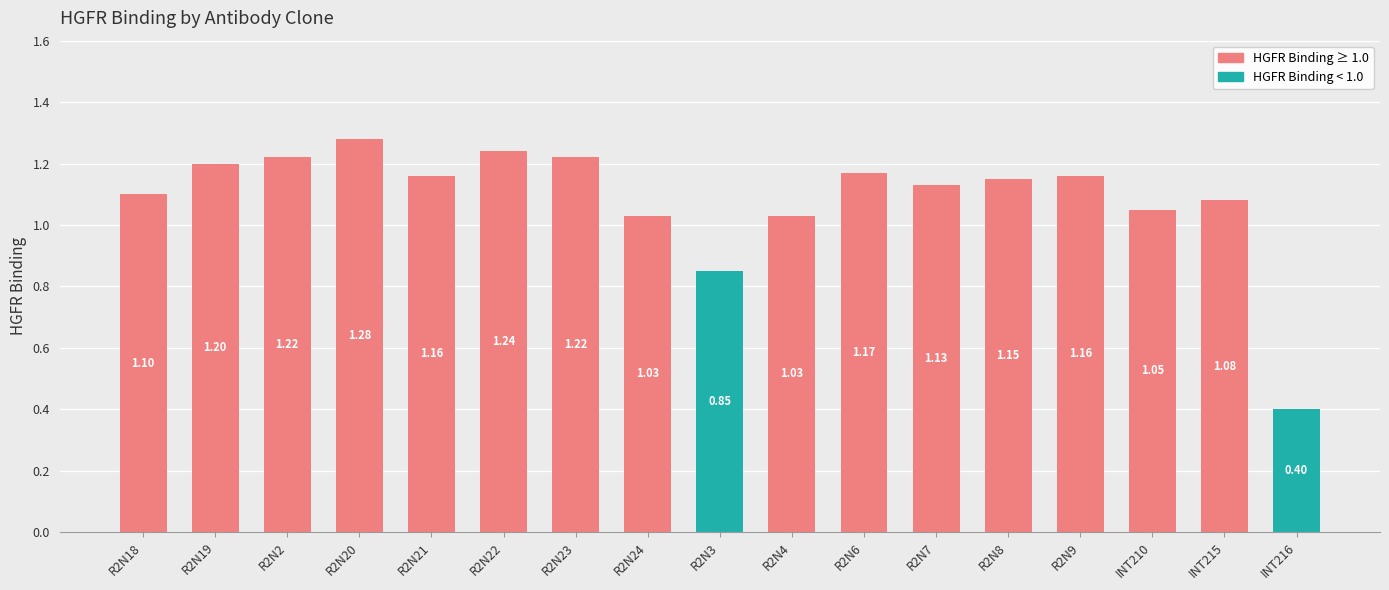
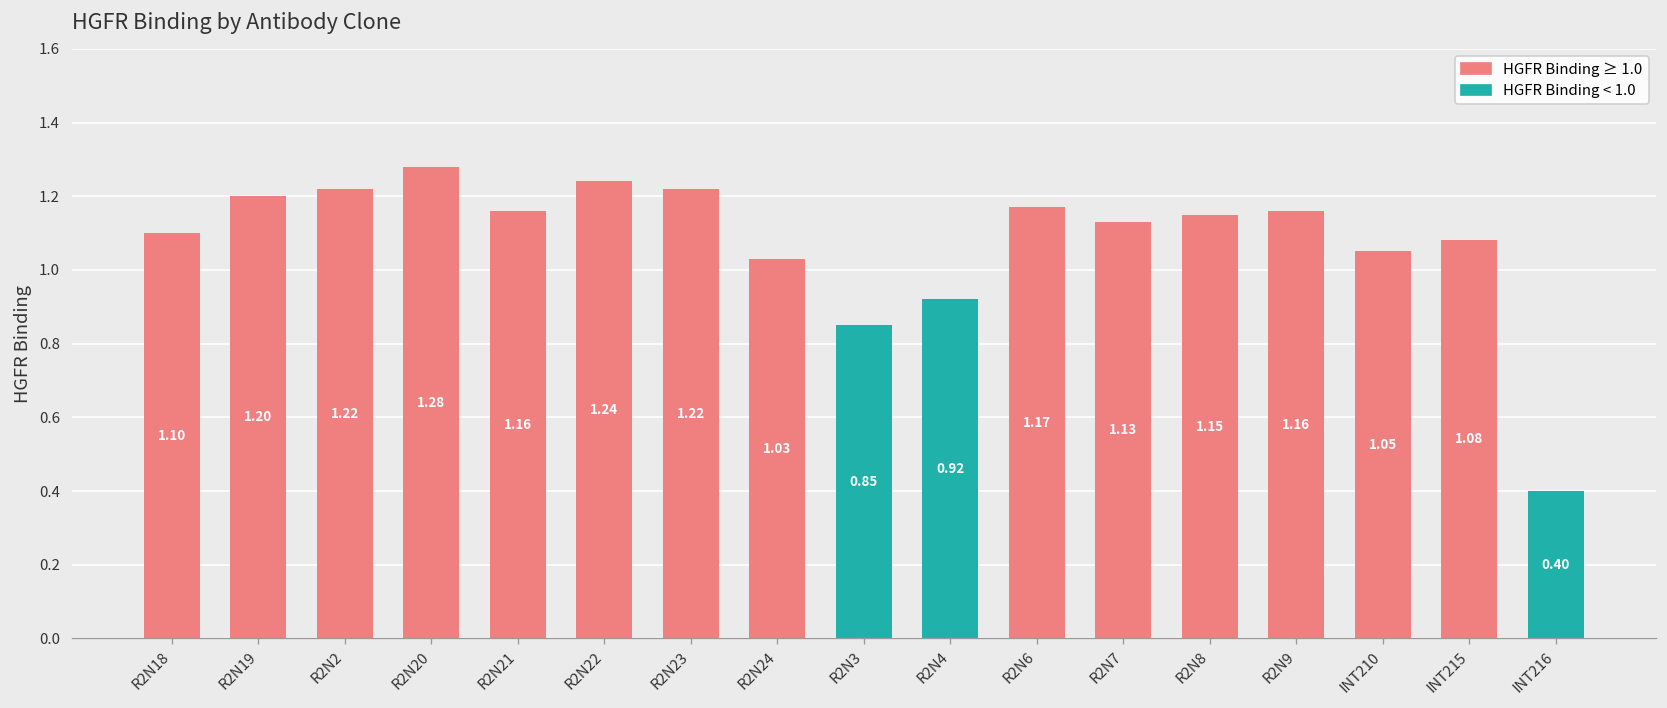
R2N4: 1.03 -> 0.92
